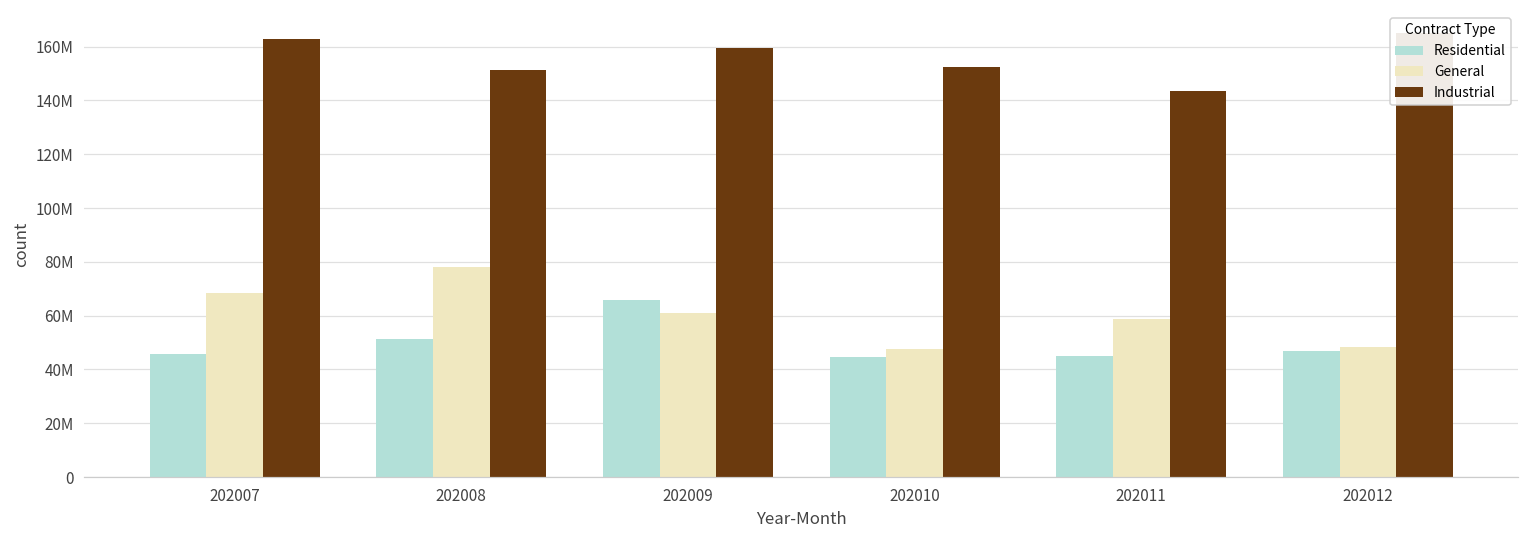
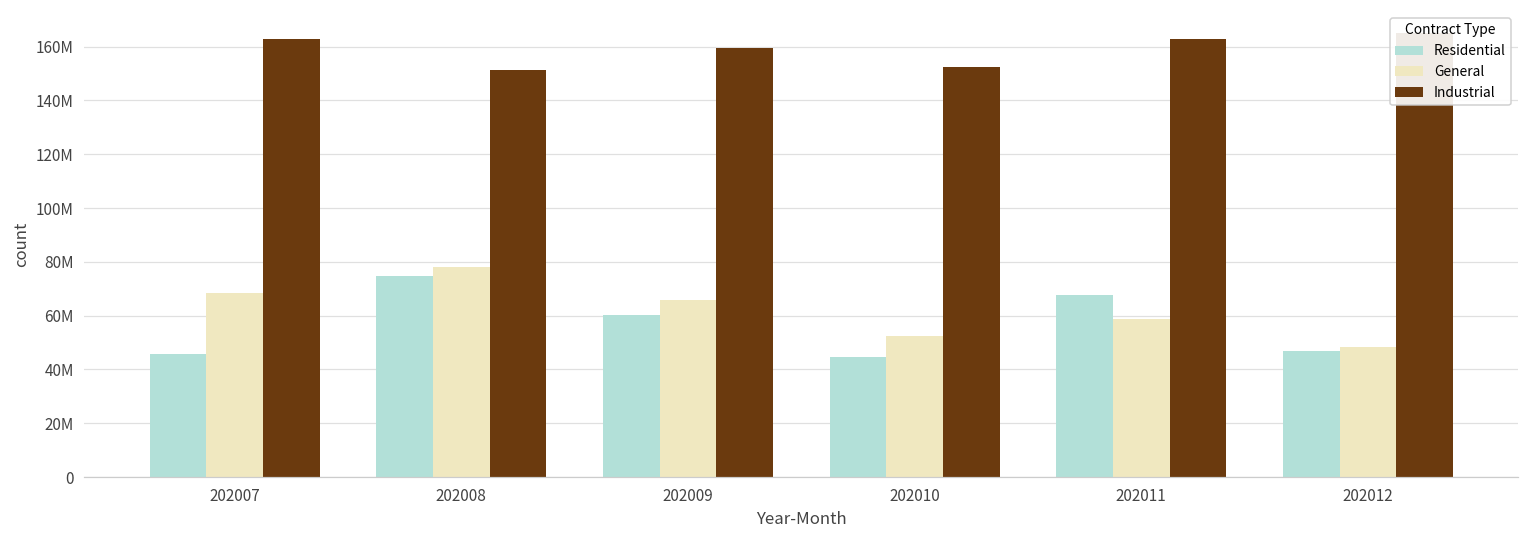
Residential, 202008: 51000000 -> 75000000
Residential, 202009: 66000000 -> 60000000
General, 202009: 61000000 -> 66000000
General, 202010: 48000000 -> 53000000
Residential, 202011: 45000000 -> 68000000
Industrial, 202011: 144000000 -> 163000000
